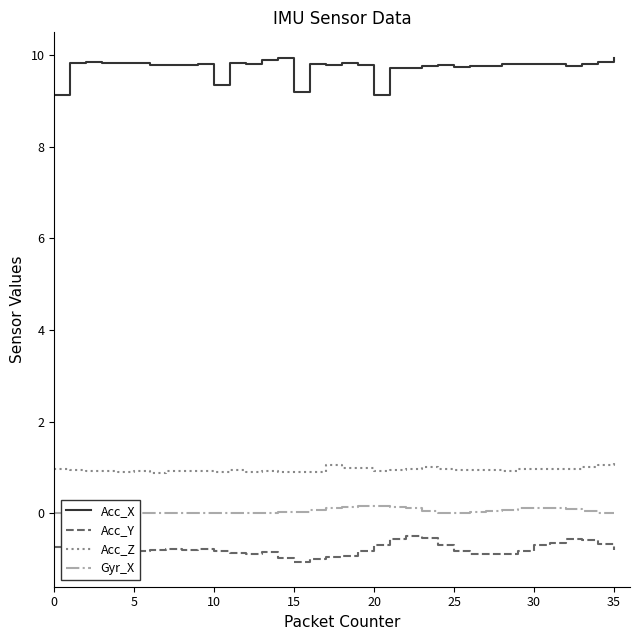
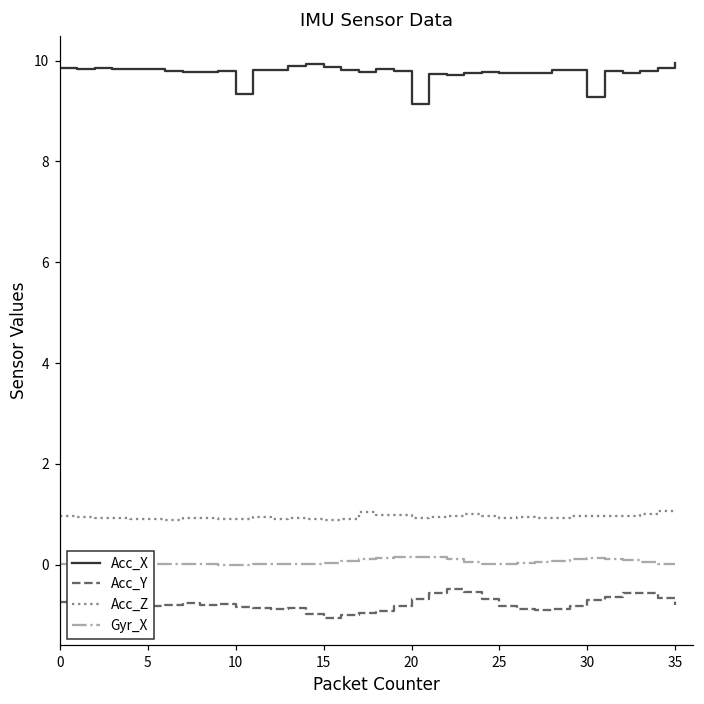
Acc_X, 0: 9.1 -> 9.9
Acc_X, 15: 9.2 -> 9.9
Acc_X, 30: 9.8 -> 9.3
